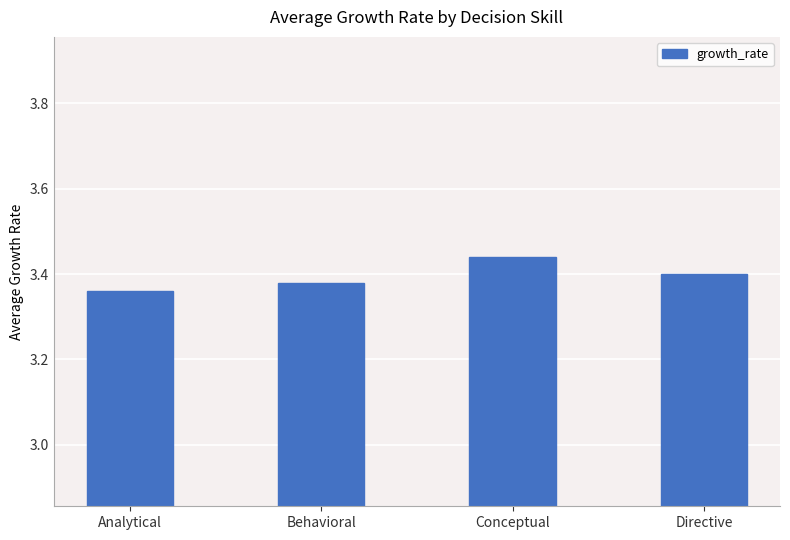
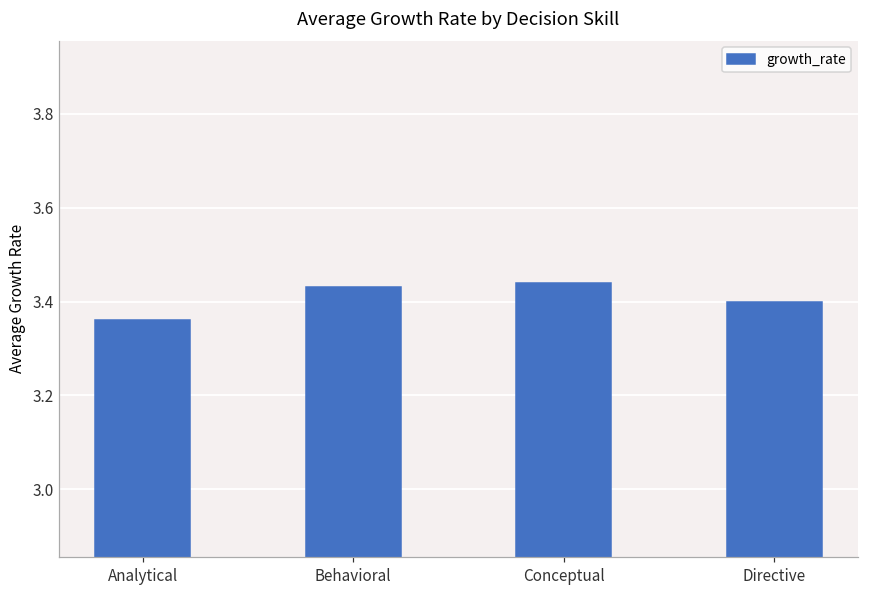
Behavioral: 3.38 -> 3.43
